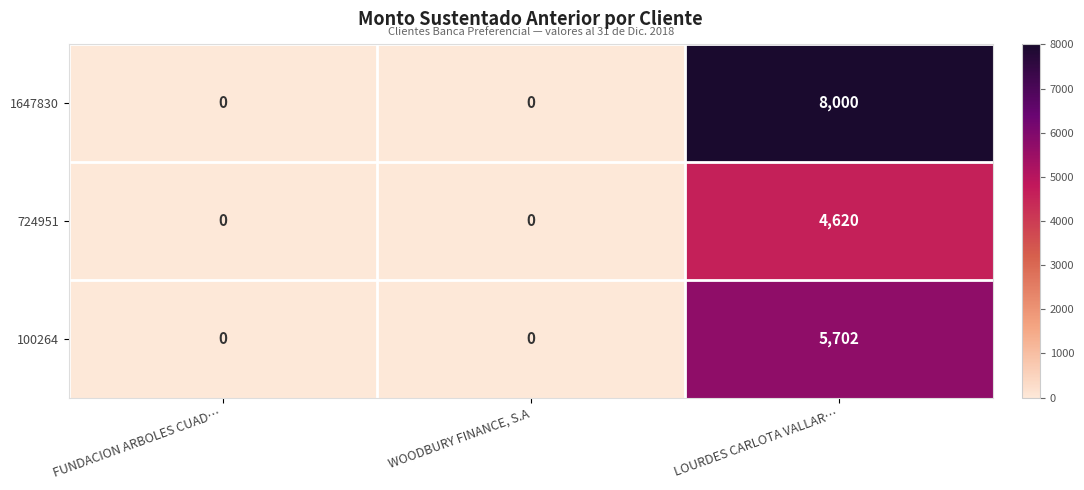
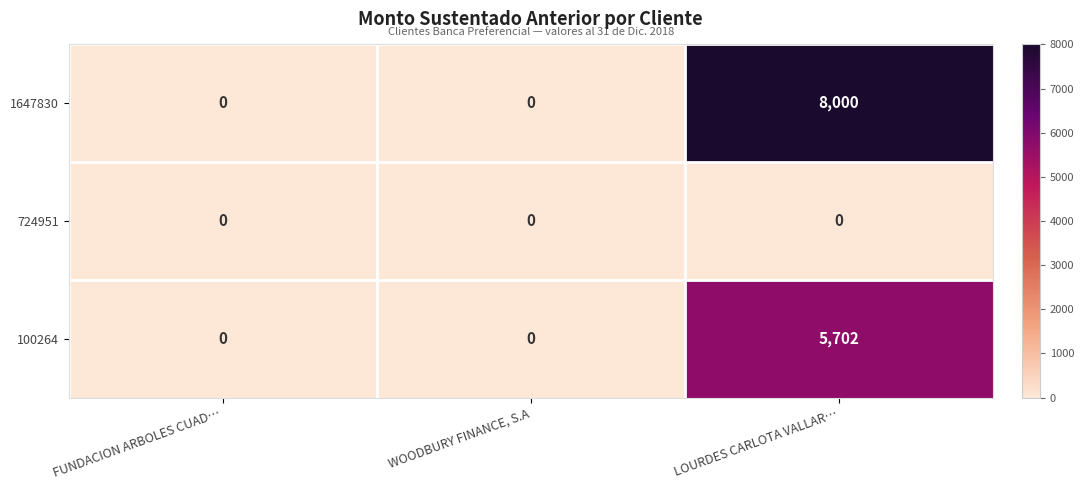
724951, LOURDES CARLOTA VALLAR…: 4,620 -> 0
